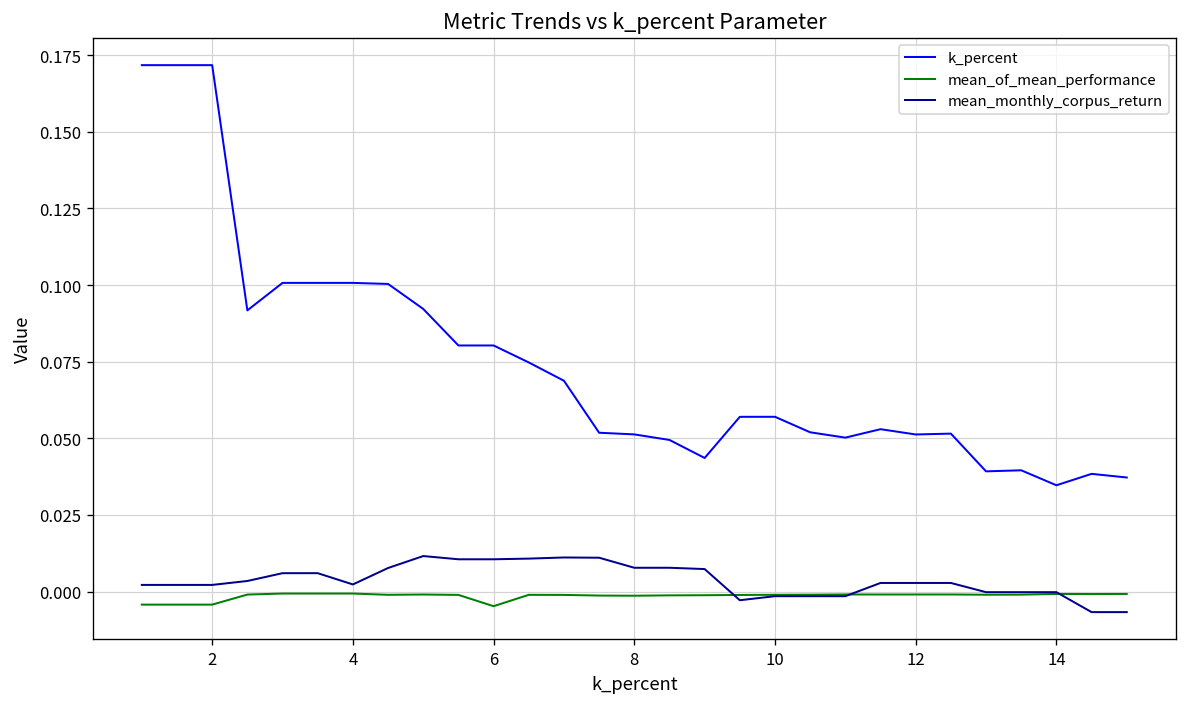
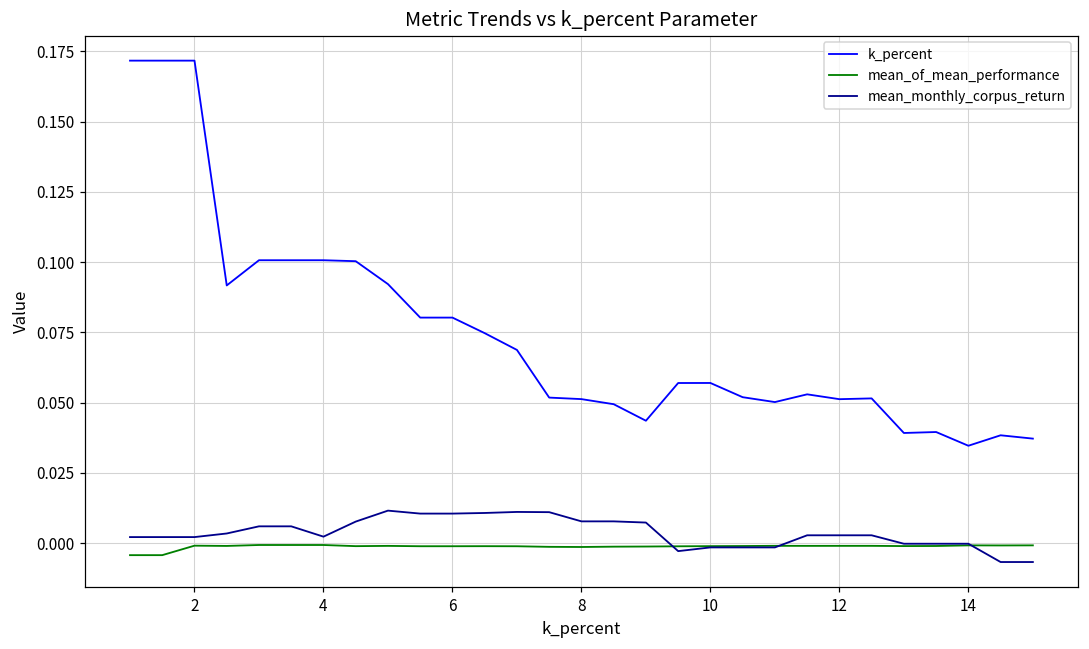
mean_of_mean_performance, 2: -0.004 -> -0.001
mean_of_mean_performance, 6: -0.005 -> -0.001
